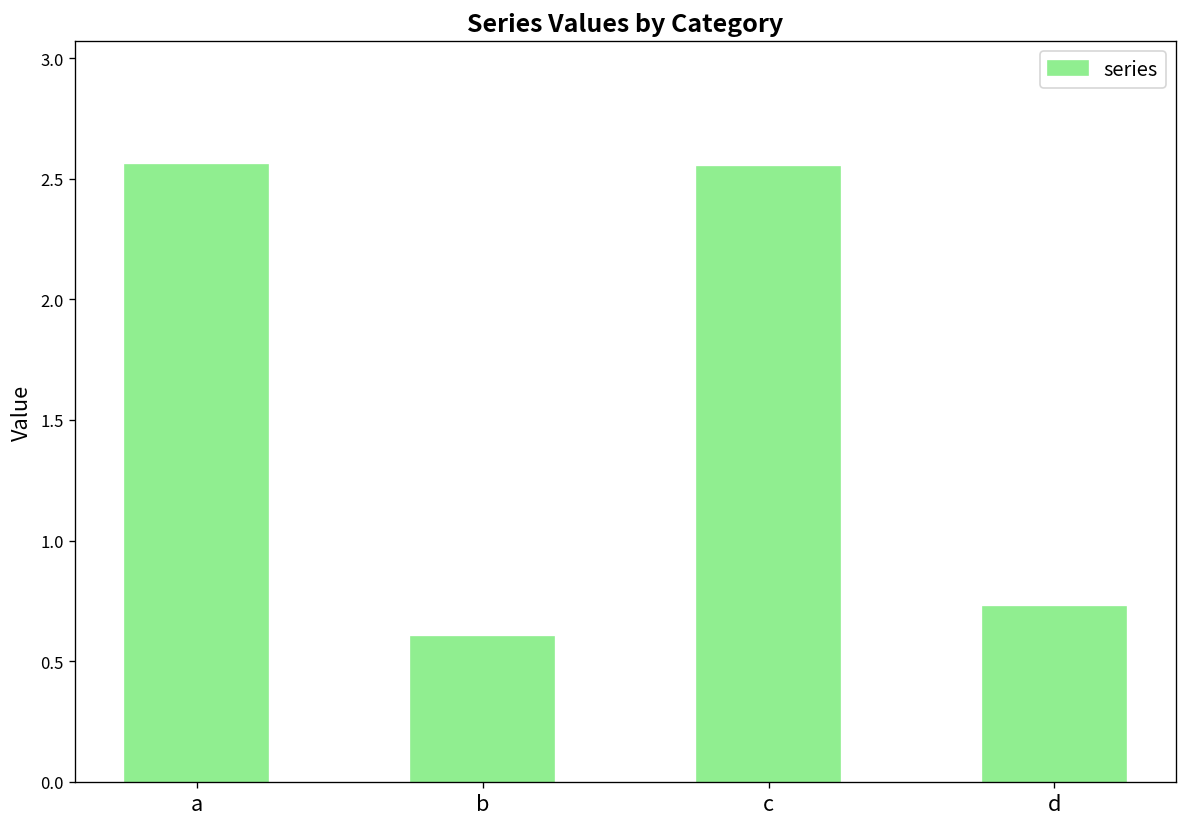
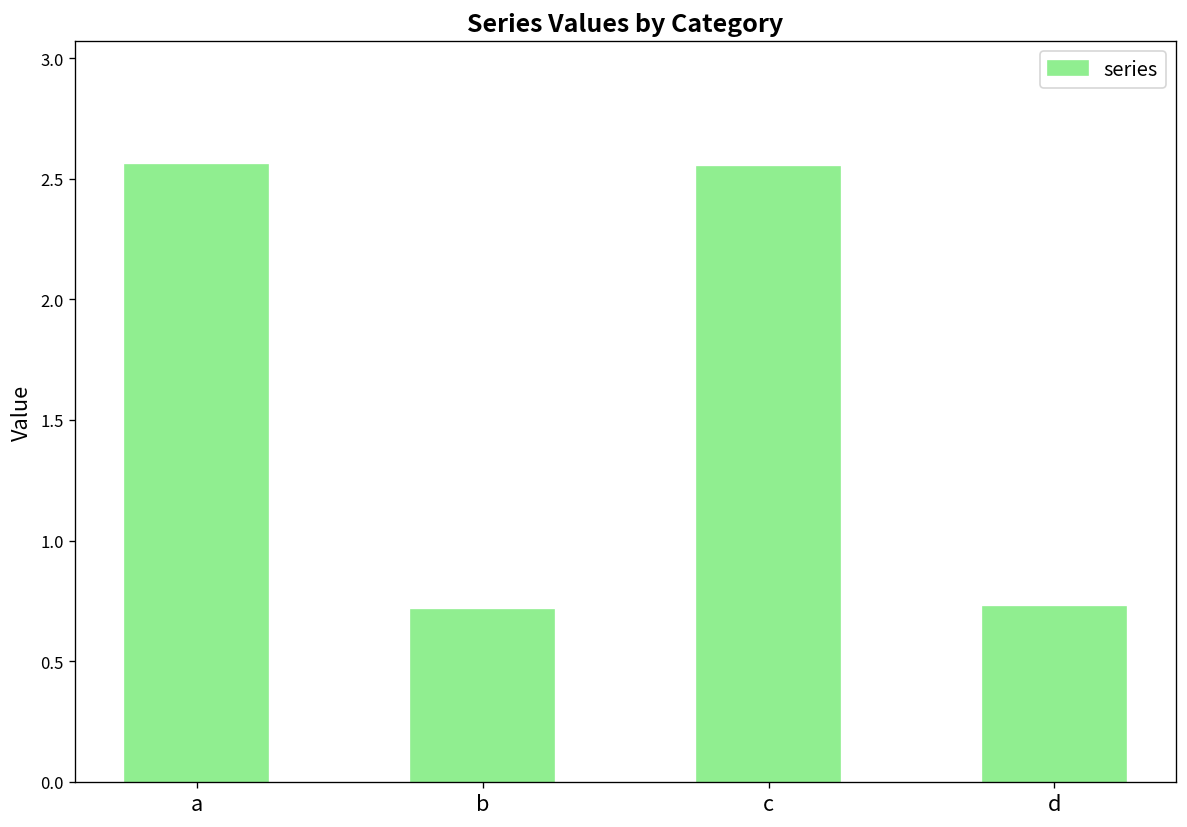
b: 0.60 -> 0.71
